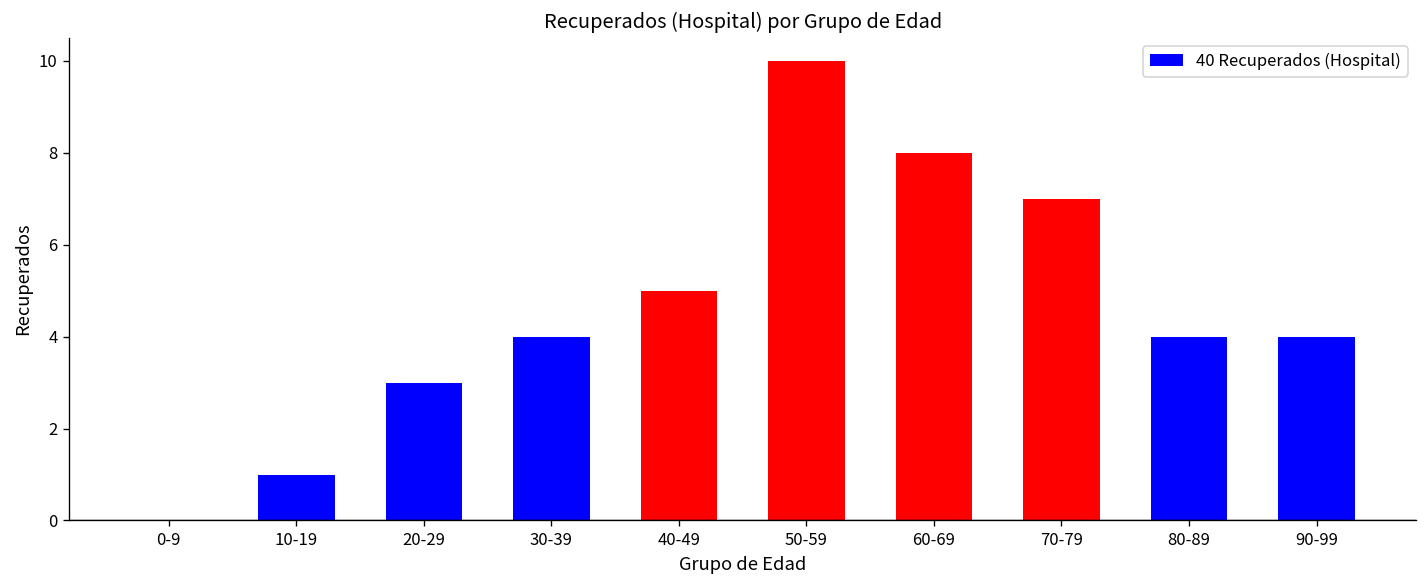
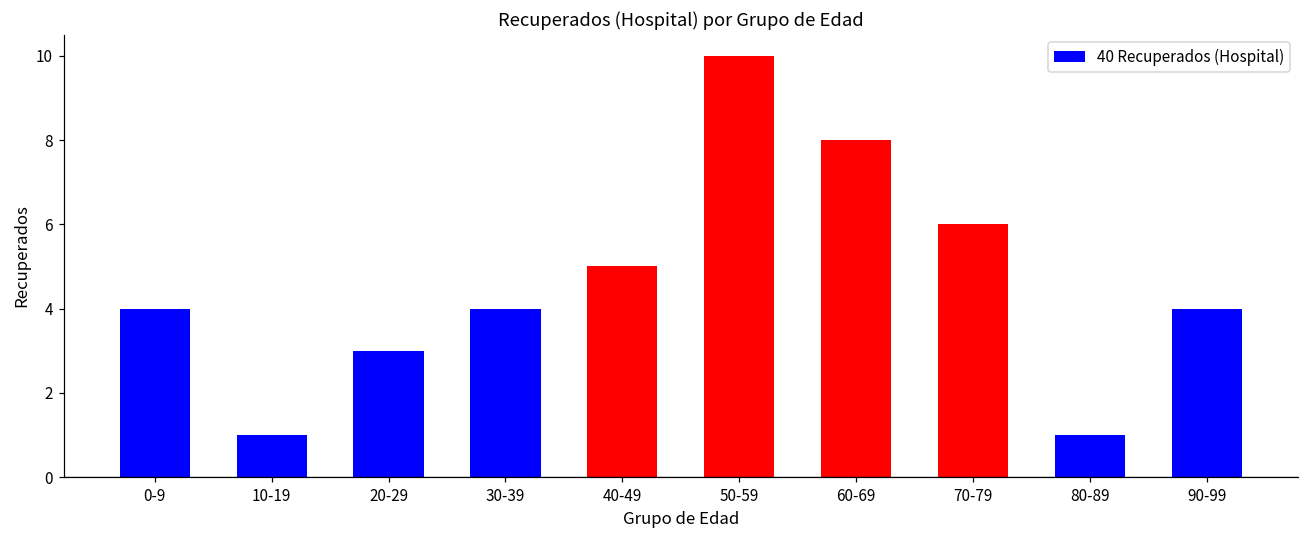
0-9: 0 -> 4
70-79: 7 -> 6
80-89: 4 -> 1
